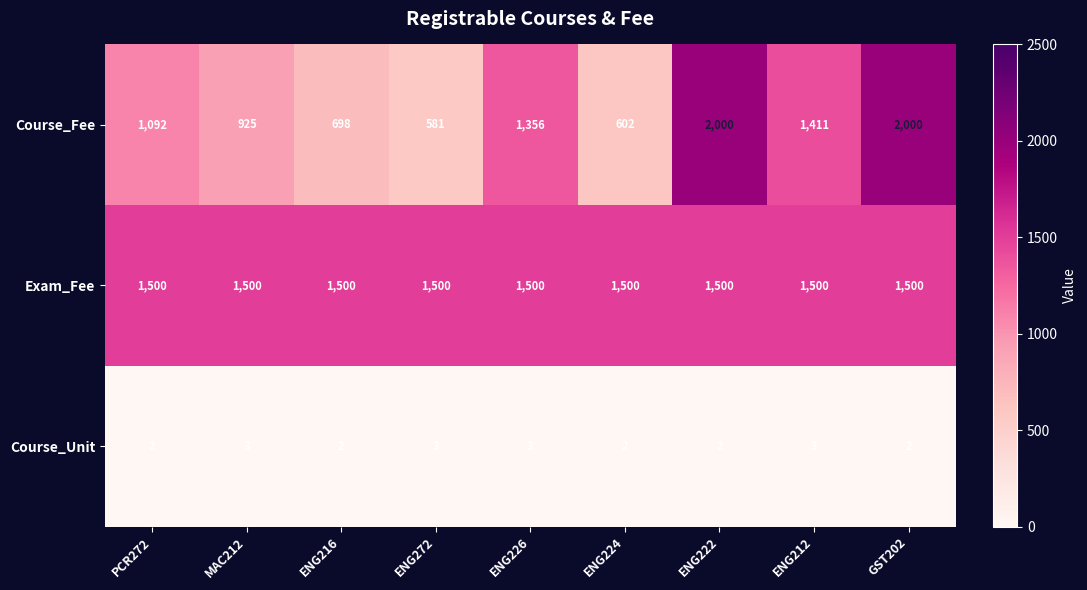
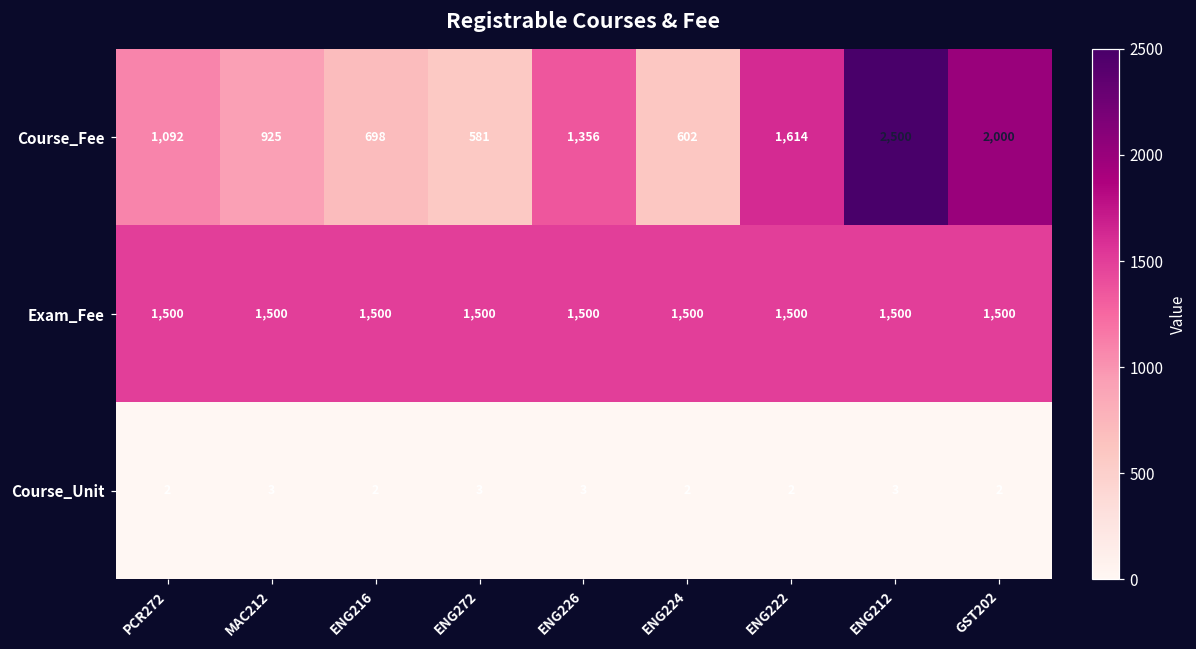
Course_Fee, ENG222: 2,000 -> 1,614
Course_Fee, ENG212: 1,411 -> 2,500
